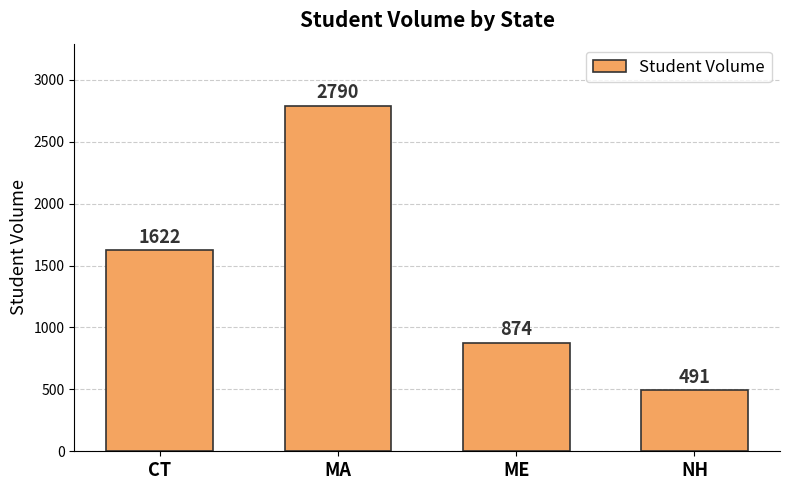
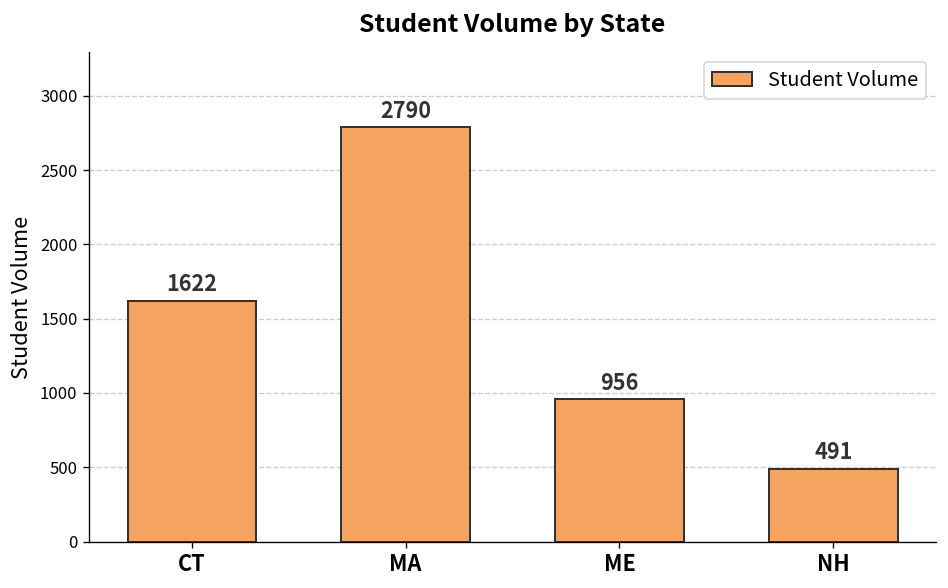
ME: 874 -> 956
